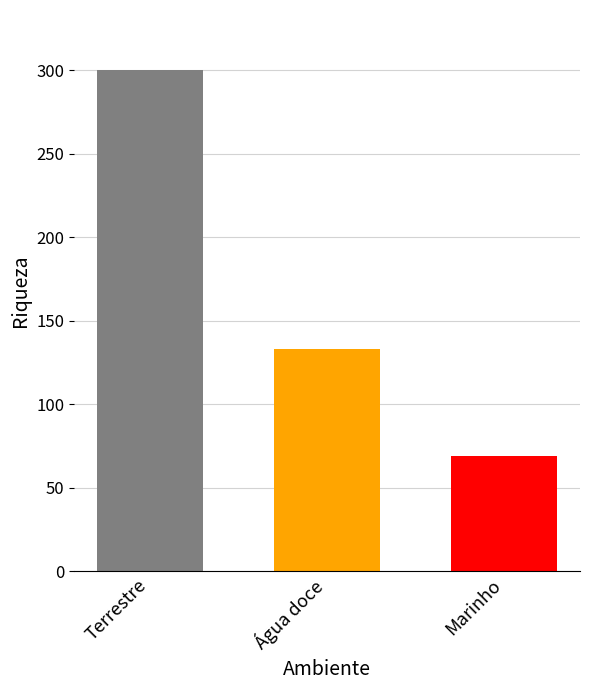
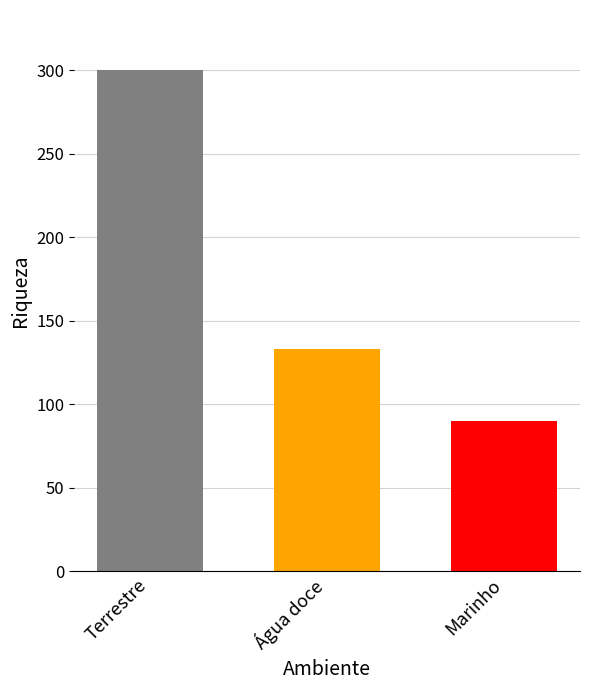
Marinho: 69 -> 90
